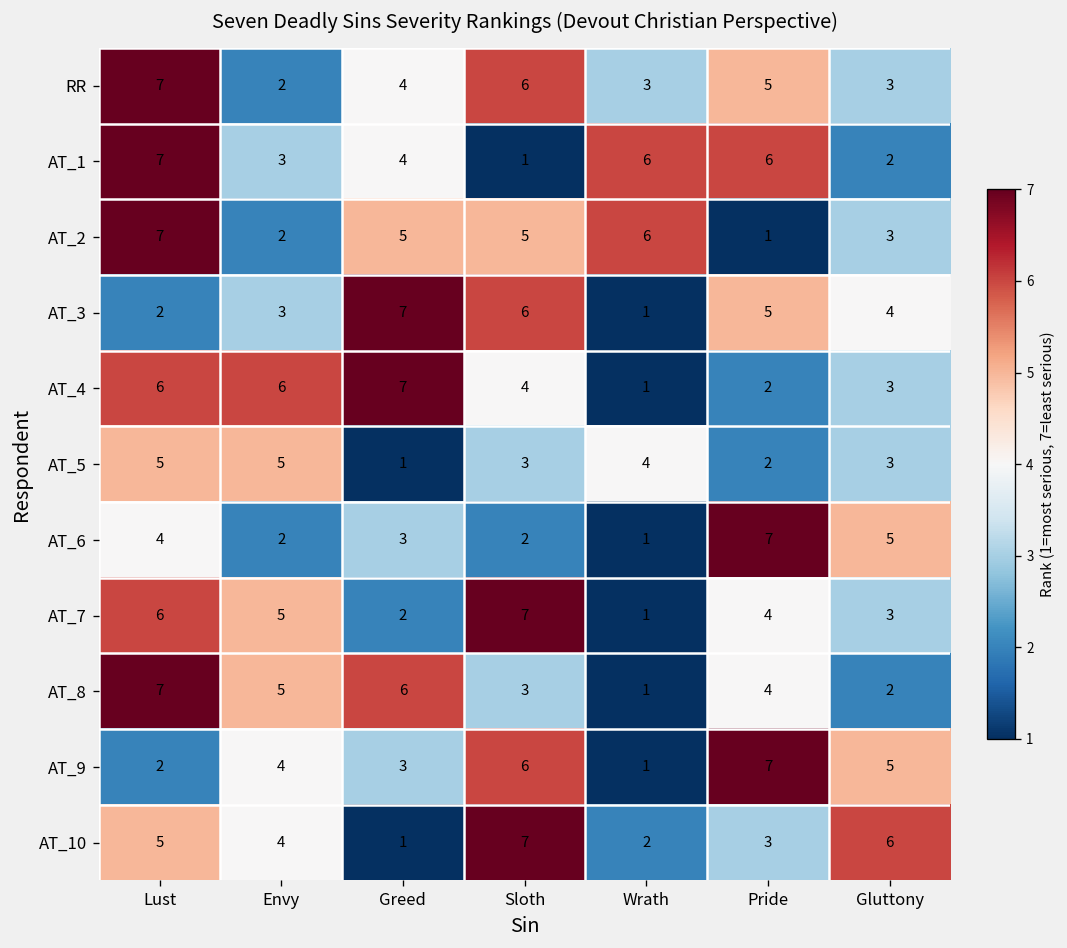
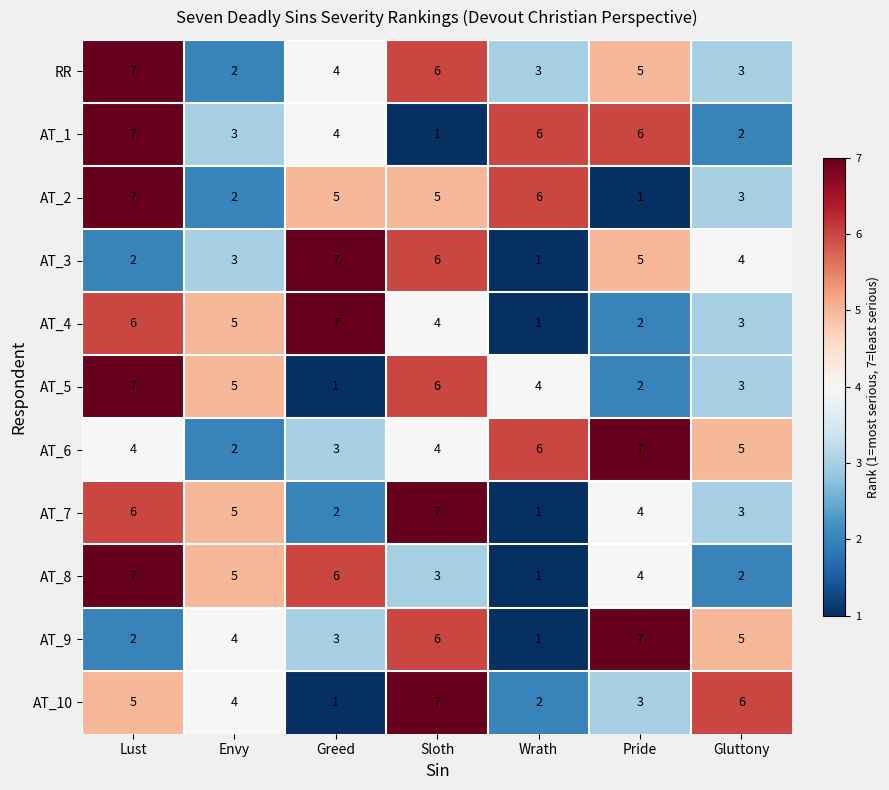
AT_4, Envy: 6 -> 5
AT_5, Lust: 5 -> 7
AT_5, Sloth: 3 -> 6
AT_6, Sloth: 2 -> 4
AT_6, Wrath: 1 -> 6
